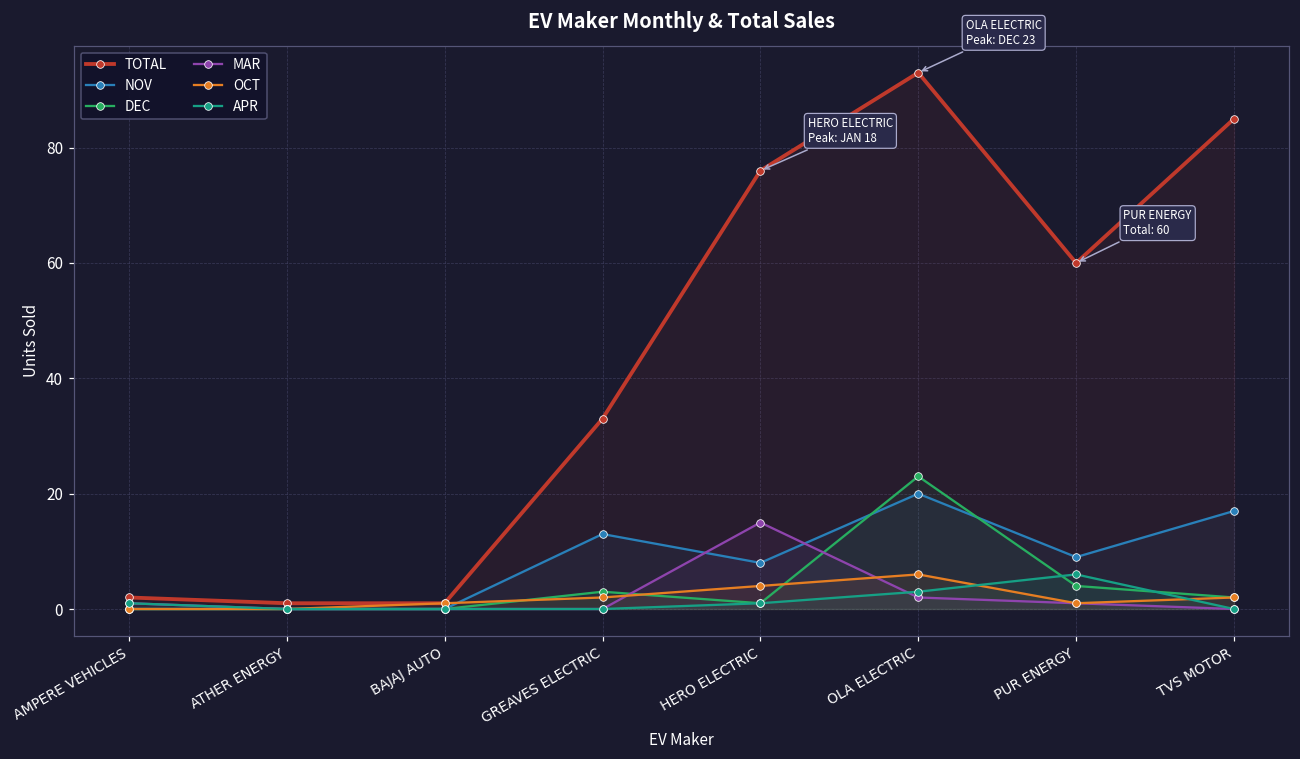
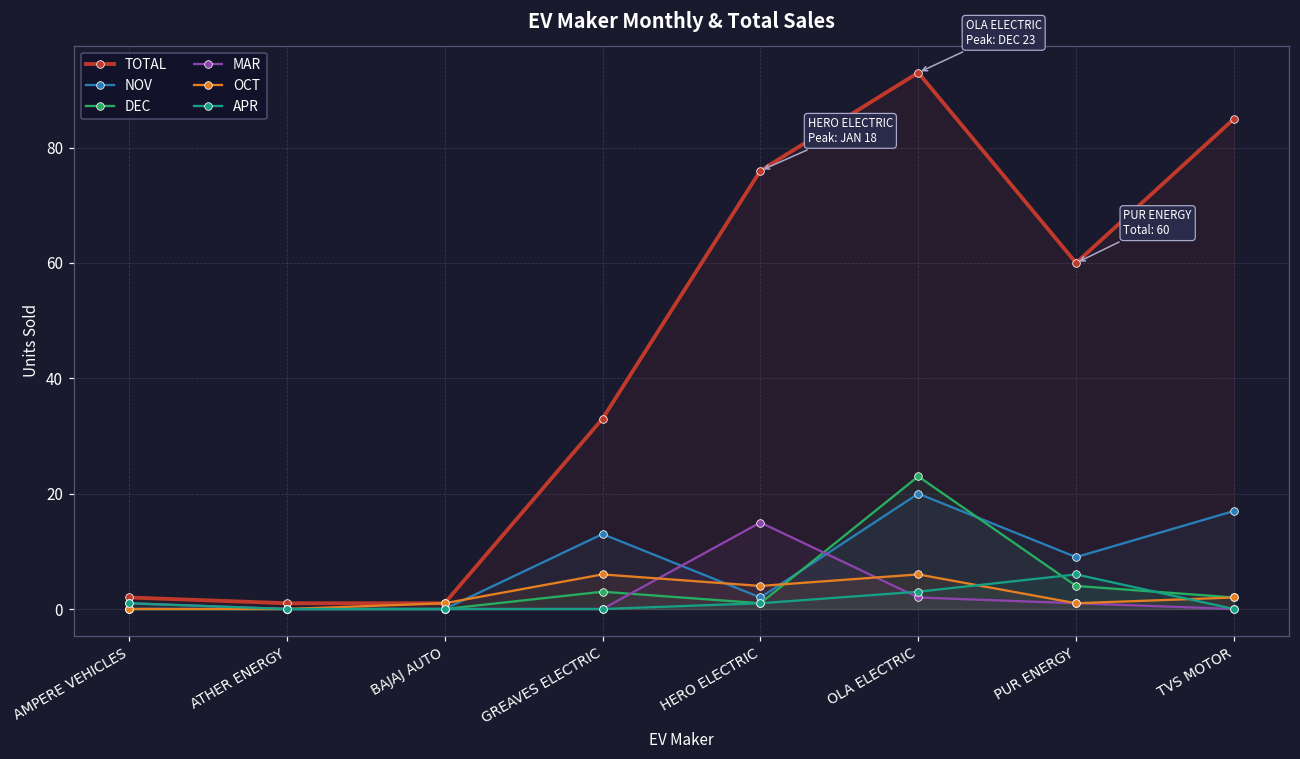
OCT, GREAVES ELECTRIC: 2 -> 6
NOV, HERO ELECTRIC: 8 -> 2
